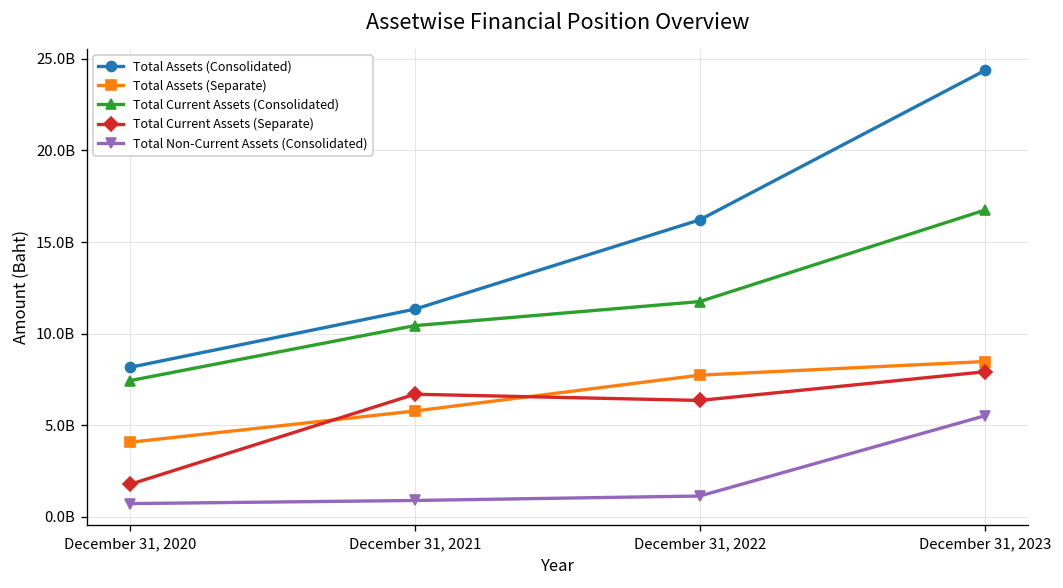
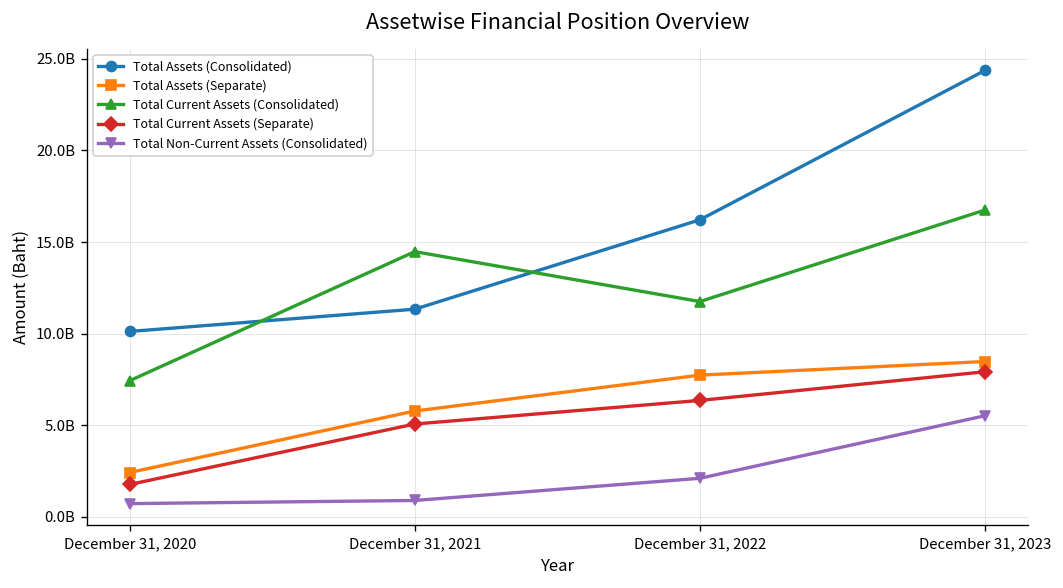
Total Assets (Consolidated), December 31, 2020: 8200000000 -> 10100000000
Total Assets (Separate), December 31, 2020: 4100000000 -> 2400000000
Total Current Assets (Consolidated), December 31, 2021: 10400000000 -> 14500000000
Total Current Assets (Separate), December 31, 2021: 6700000000 -> 5100000000
Total Non-Current Assets (Consolidated), December 31, 2022: 1100000000 -> 2100000000
